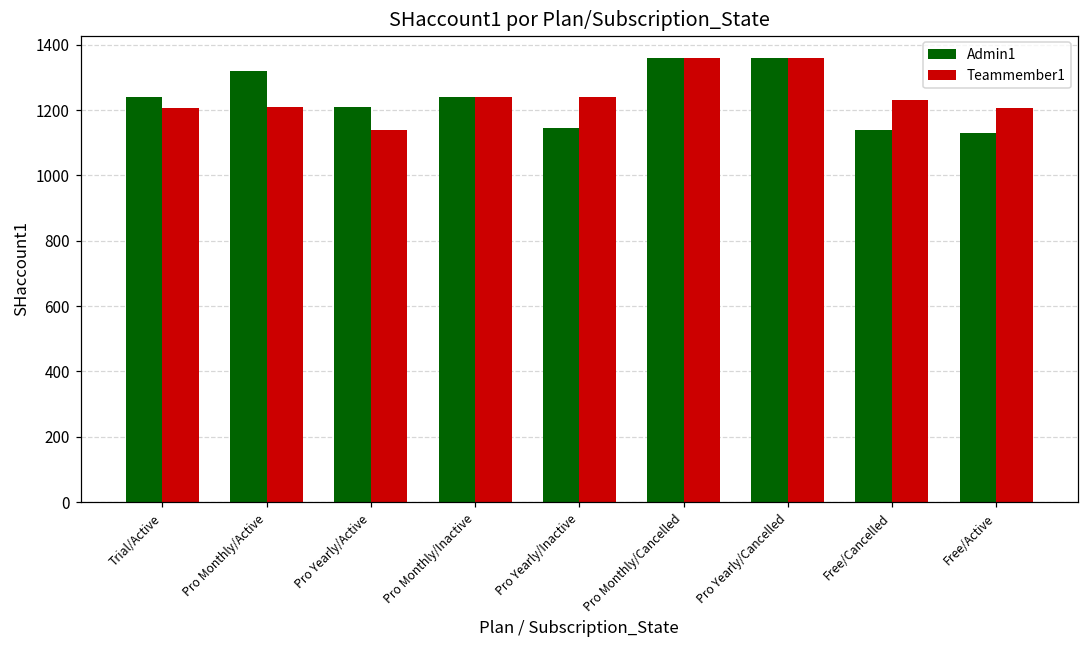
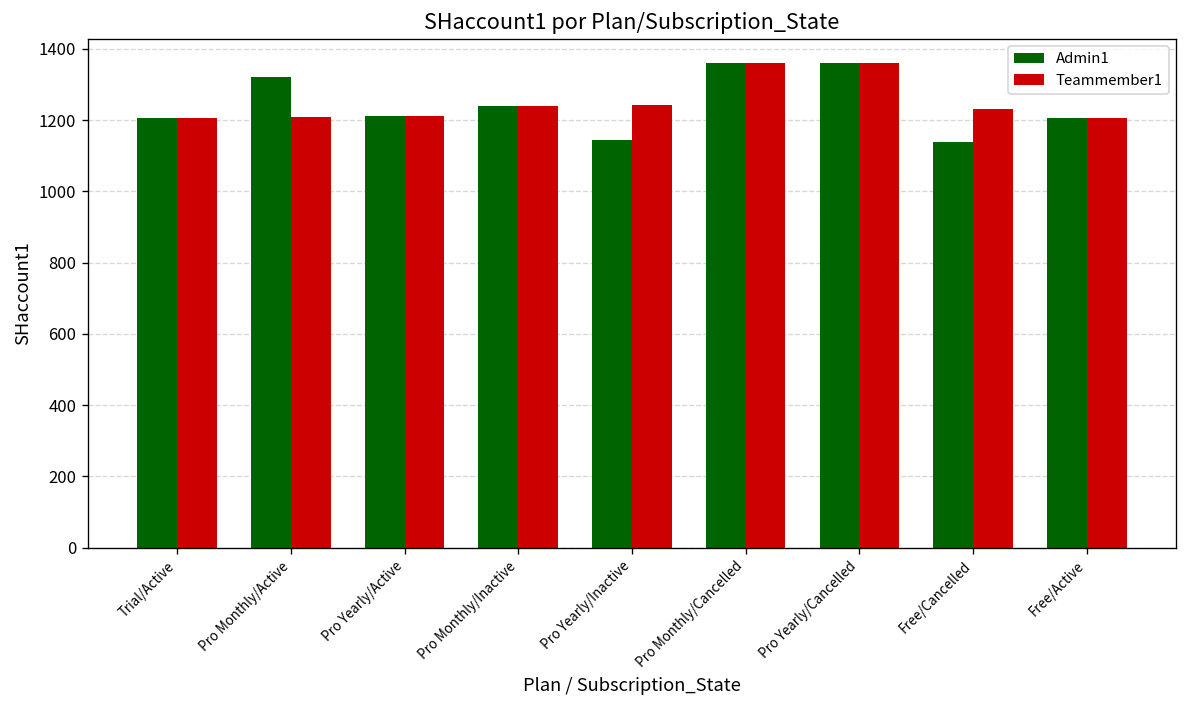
Admin1, Trial/Active: 1240 -> 1210
Teammember1, Pro Yearly/Active: 1140 -> 1210
Admin1, Free/Active: 1130 -> 1210
